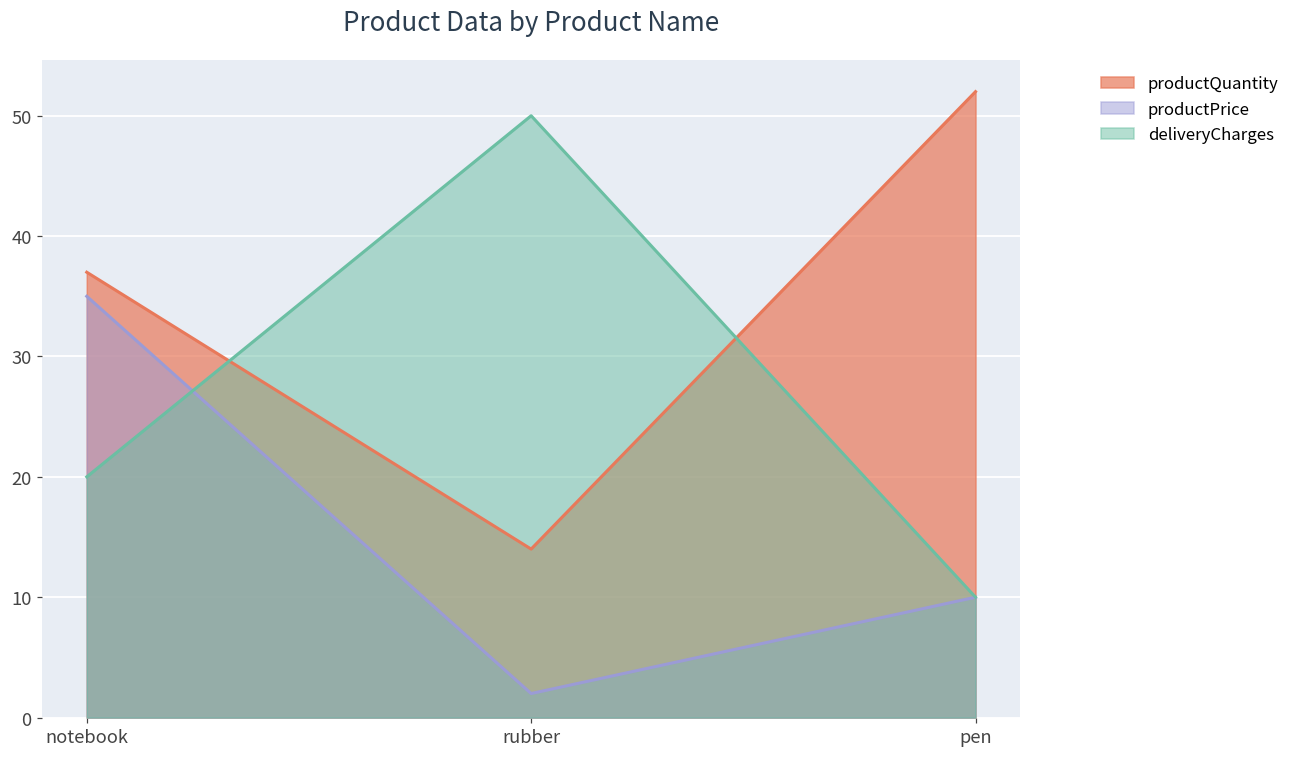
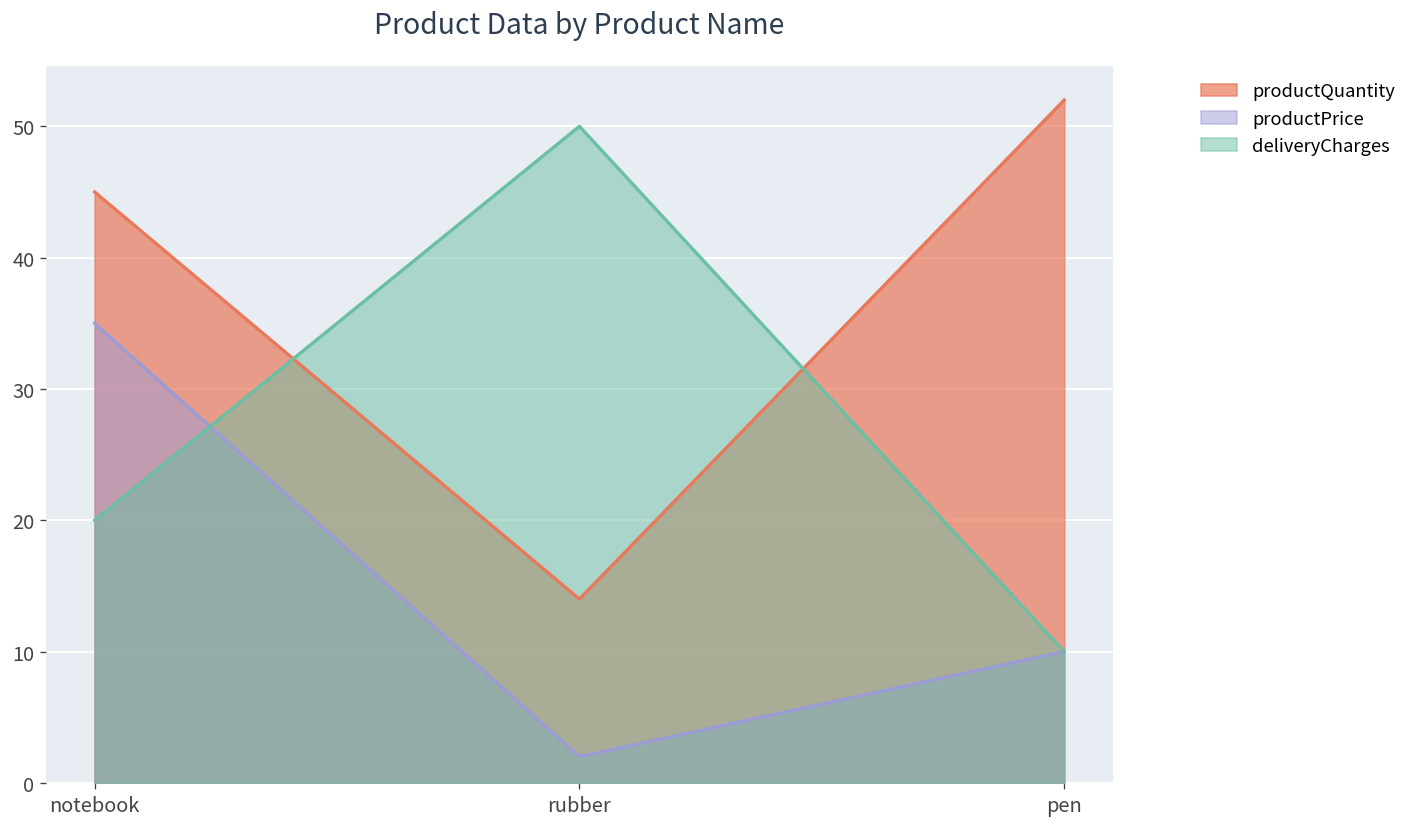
productQuantity, notebook: 37 -> 45
